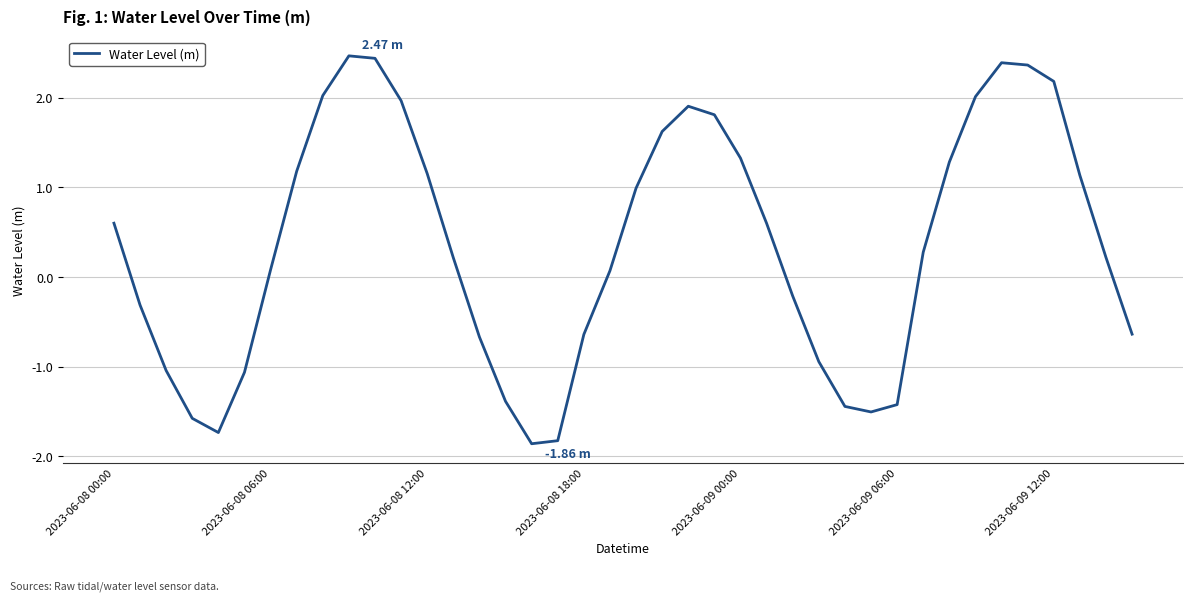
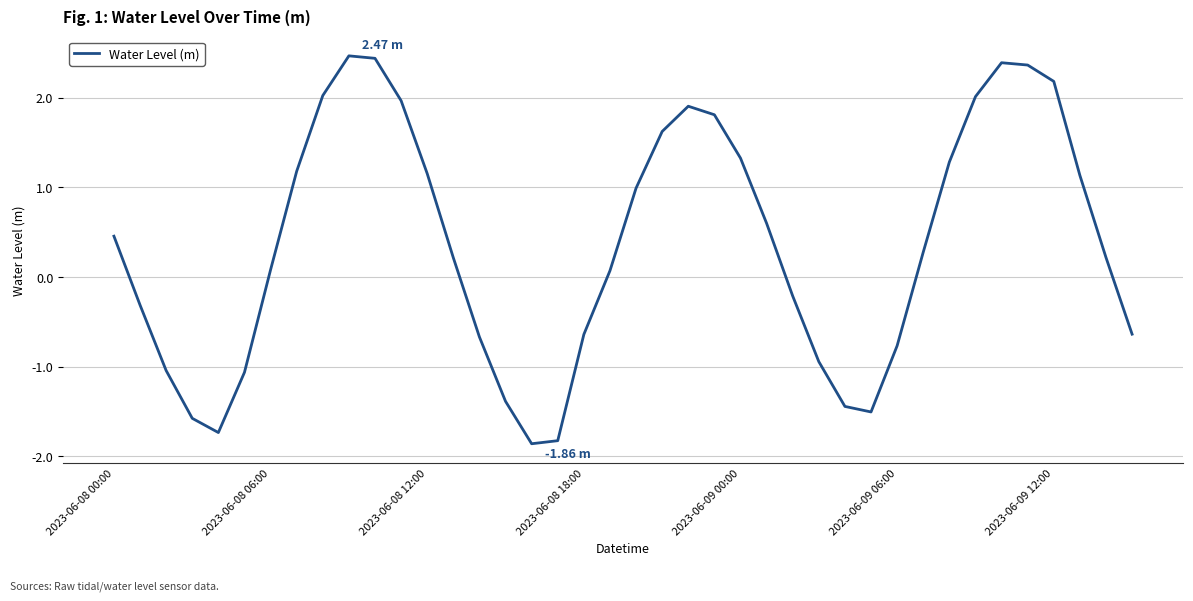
2023-06-08 00:00: 0.6 -> 0.5
2023-06-09 06:00: -1.4 -> -0.8
